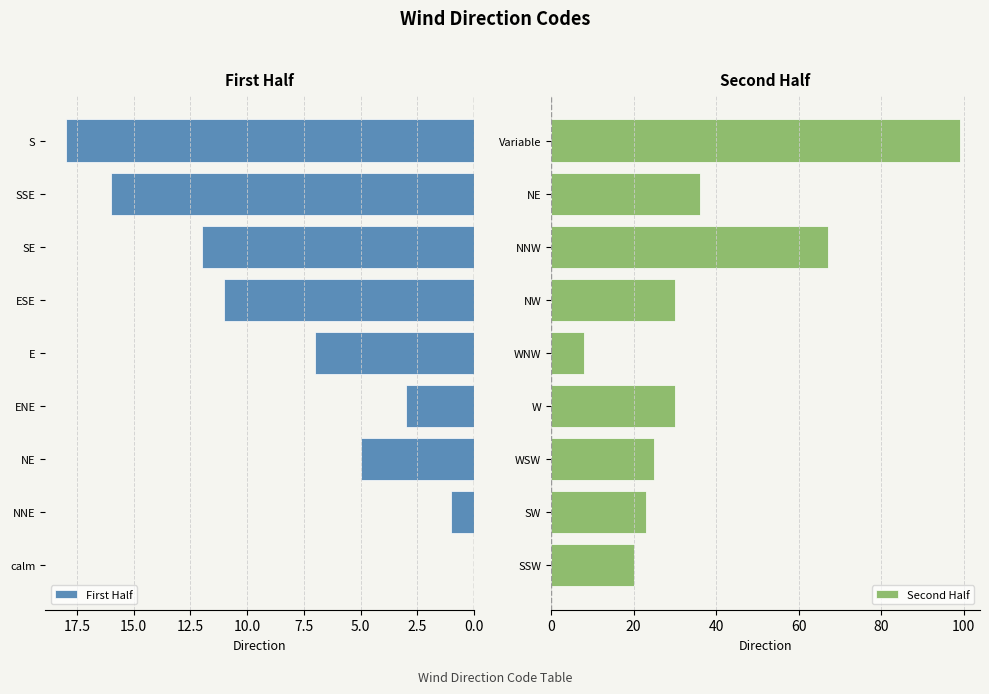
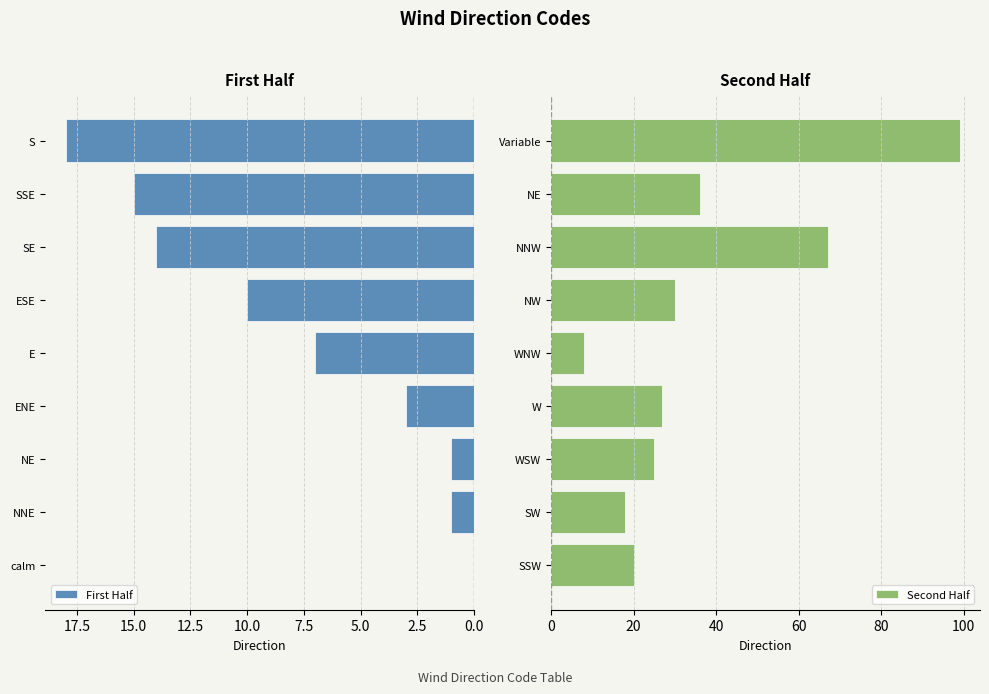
First Half, SSE: 16 -> 15
First Half, SE: 12 -> 14
First Half, ESE: 11 -> 10
First Half, NE: 5 -> 1
Second Half, W: 30 -> 27
Second Half, SW: 23 -> 18
